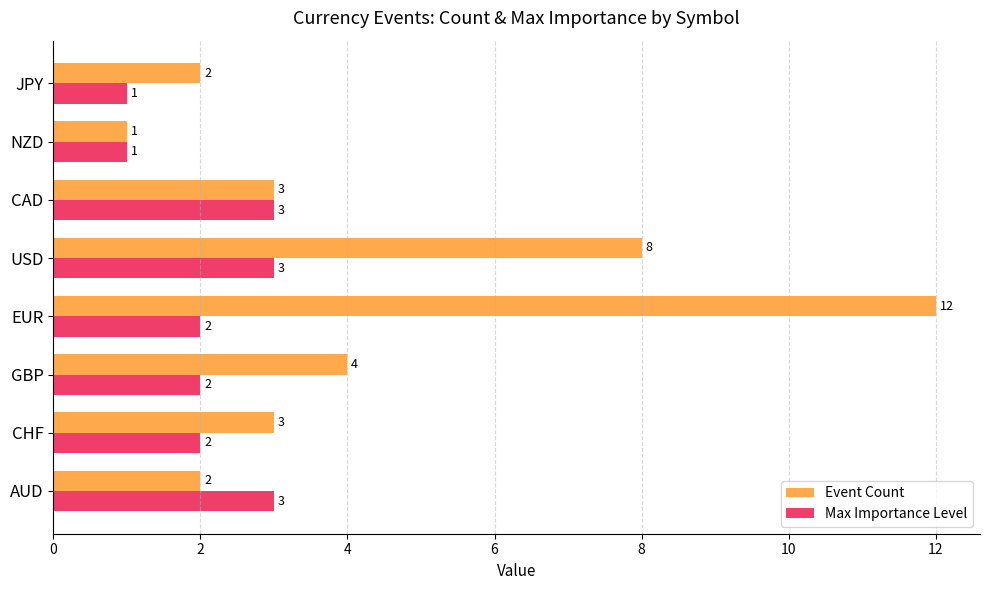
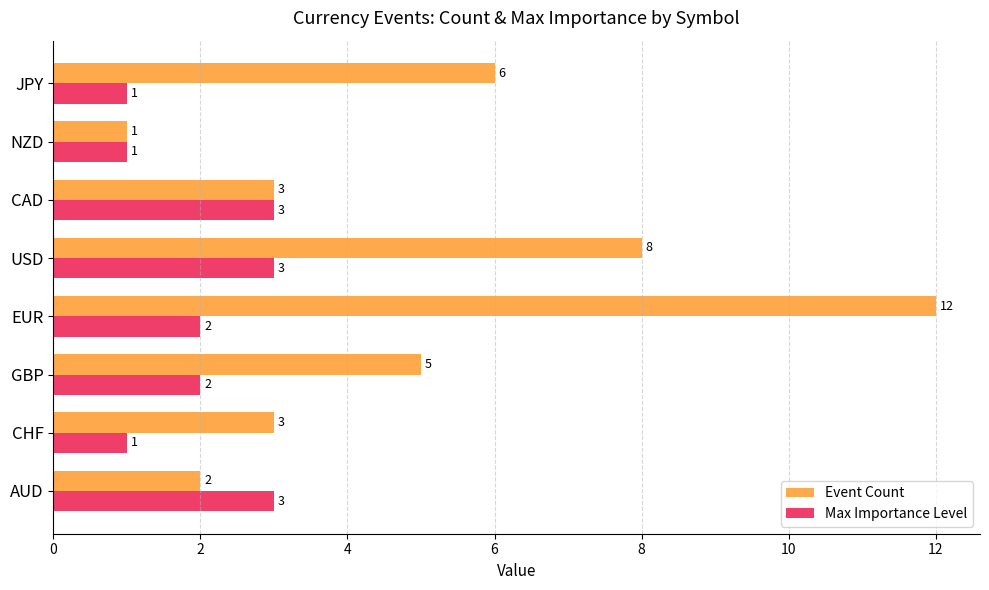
Event Count, JPY: 2 -> 6
Event Count, GBP: 4 -> 5
Max Importance Level, CHF: 2 -> 1
